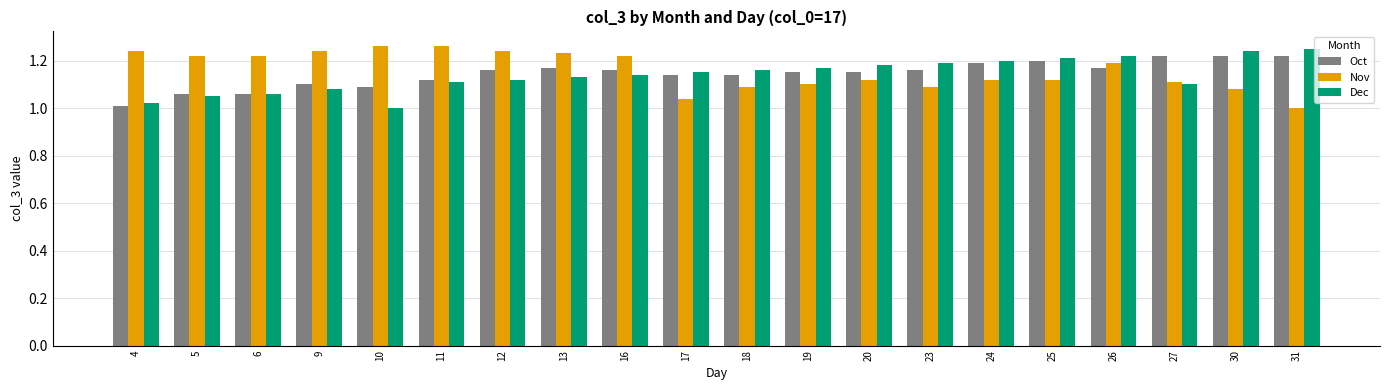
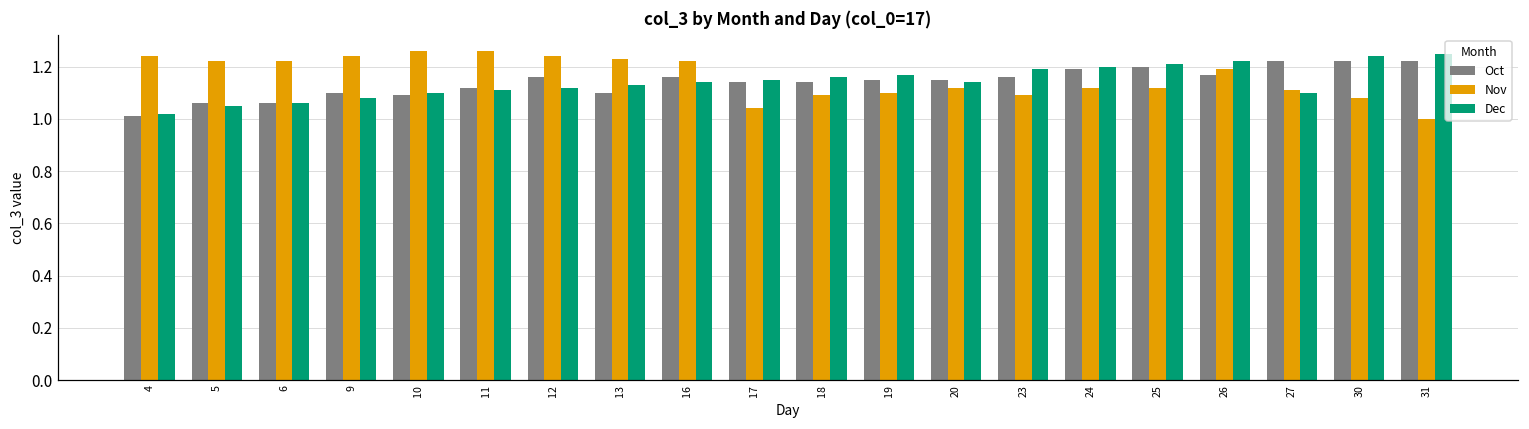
Dec, 10: 1.0 -> 1.1
Oct, 13: 1.17 -> 1.10
Dec, 20: 1.18 -> 1.14
